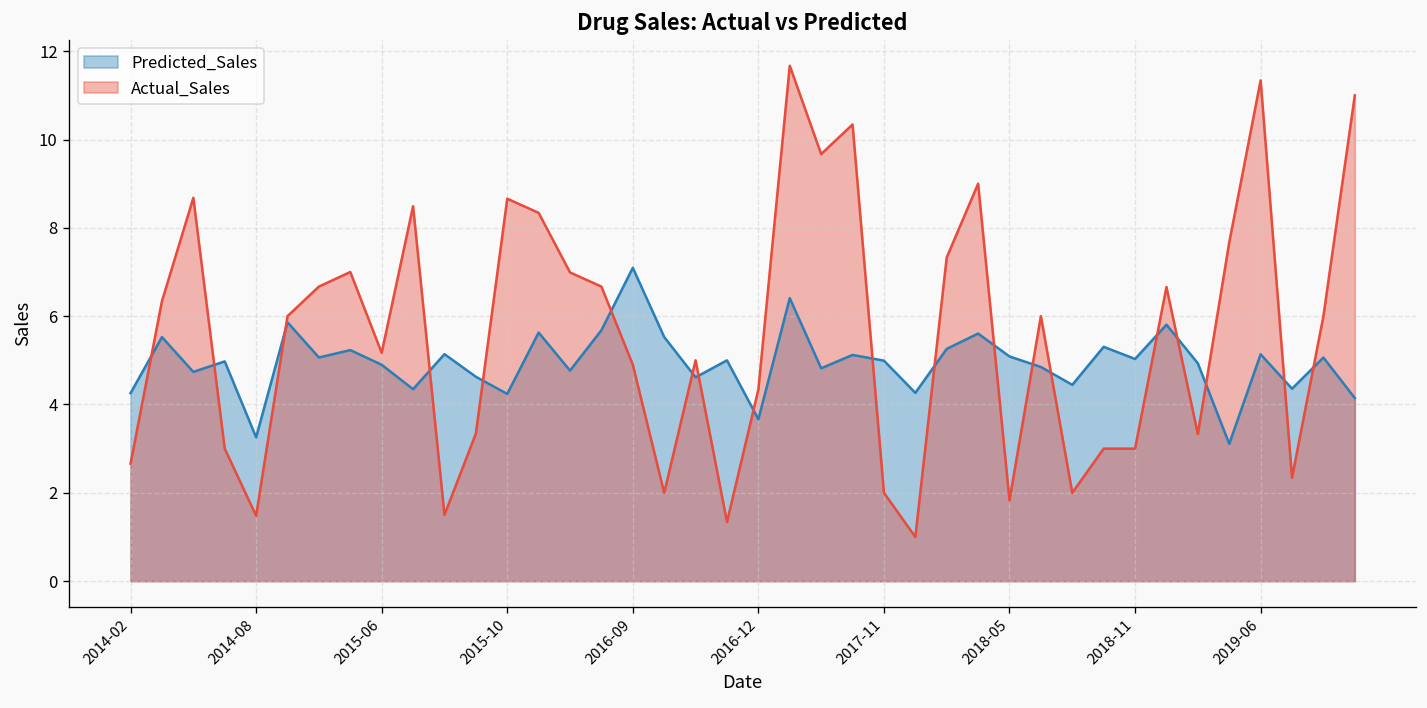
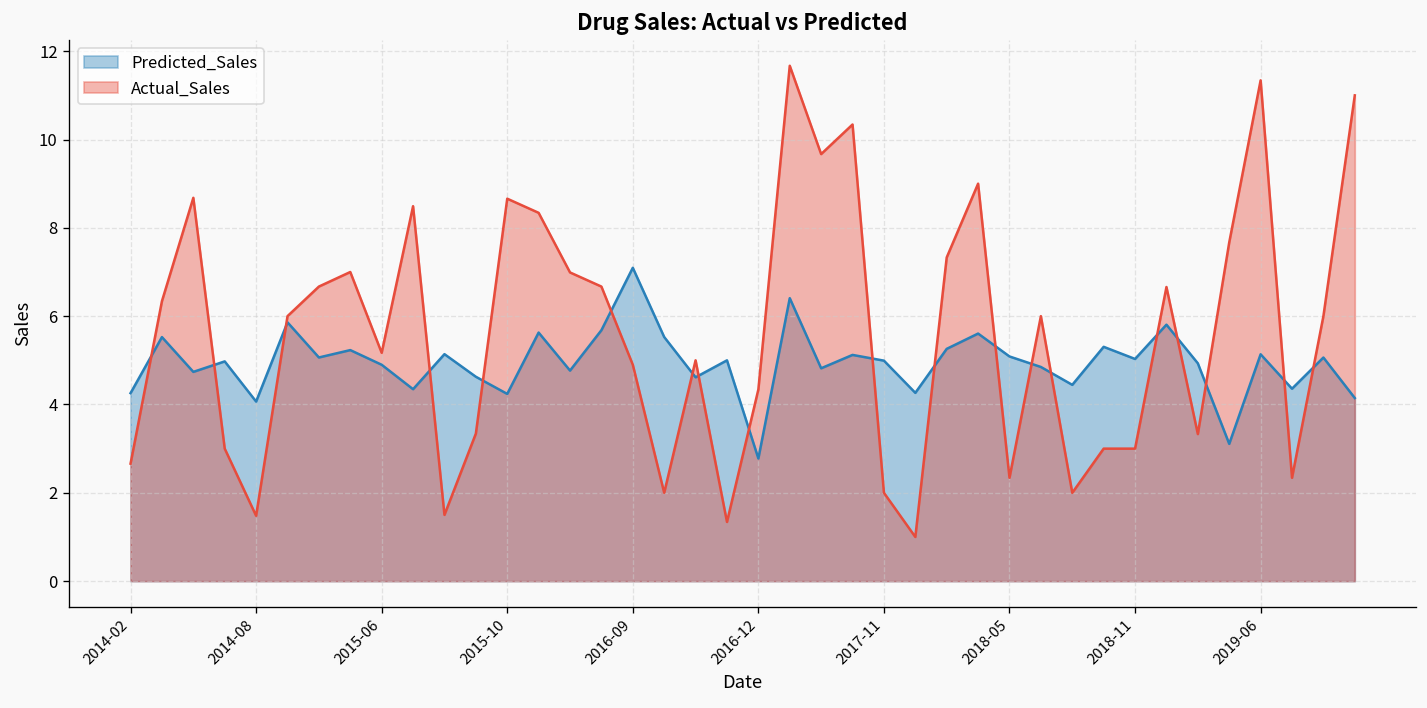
Predicted_Sales, 2014-08: 3.3 -> 4.1
Predicted_Sales, 2016-12: 3.7 -> 2.8
Actual_Sales, 2018-05: 1.8 -> 2.3
